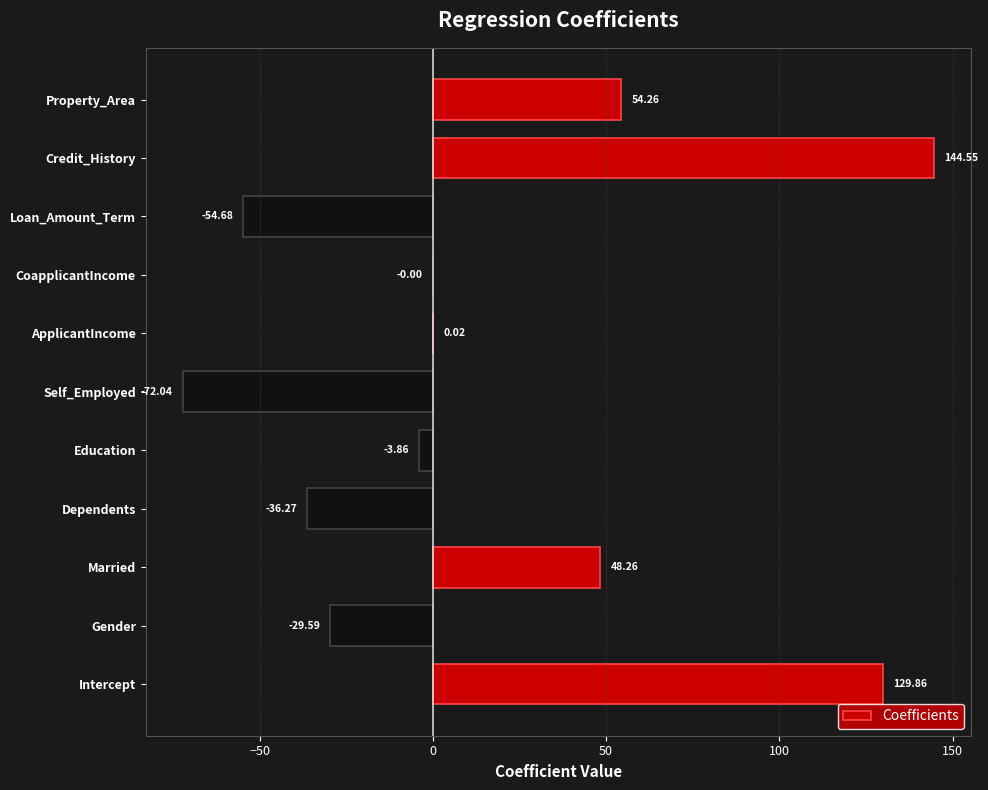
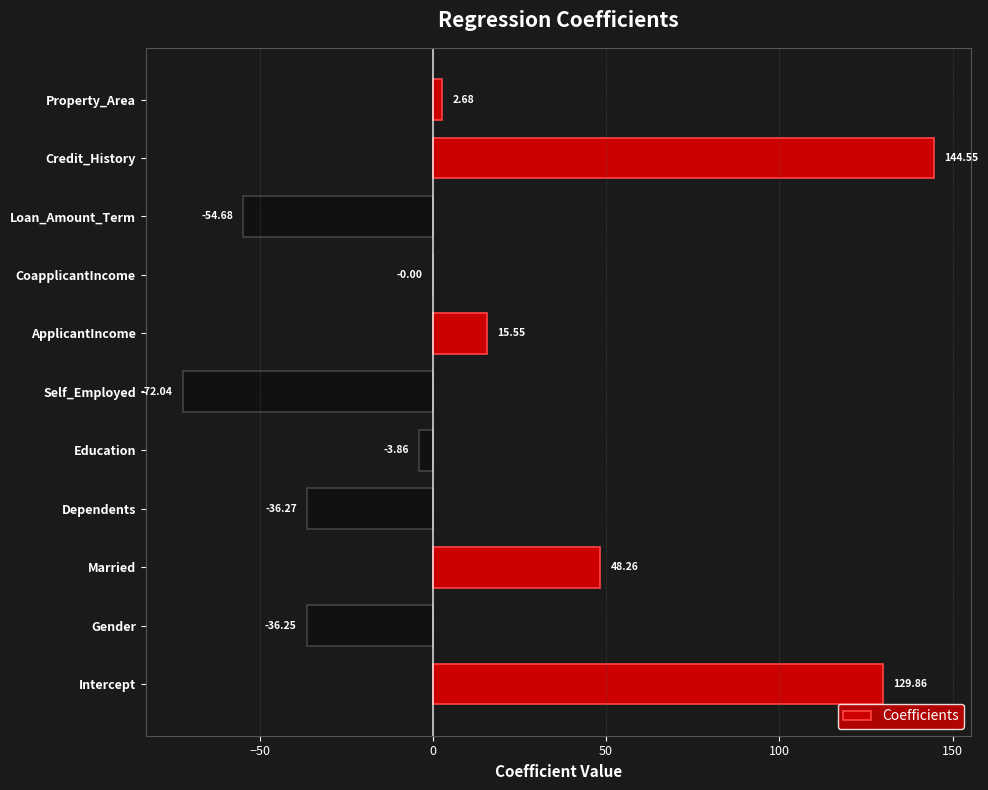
Property_Area: 54.26 -> 2.68
ApplicantIncome: 0.02 -> 15.55
Gender: -29.59 -> -36.25
